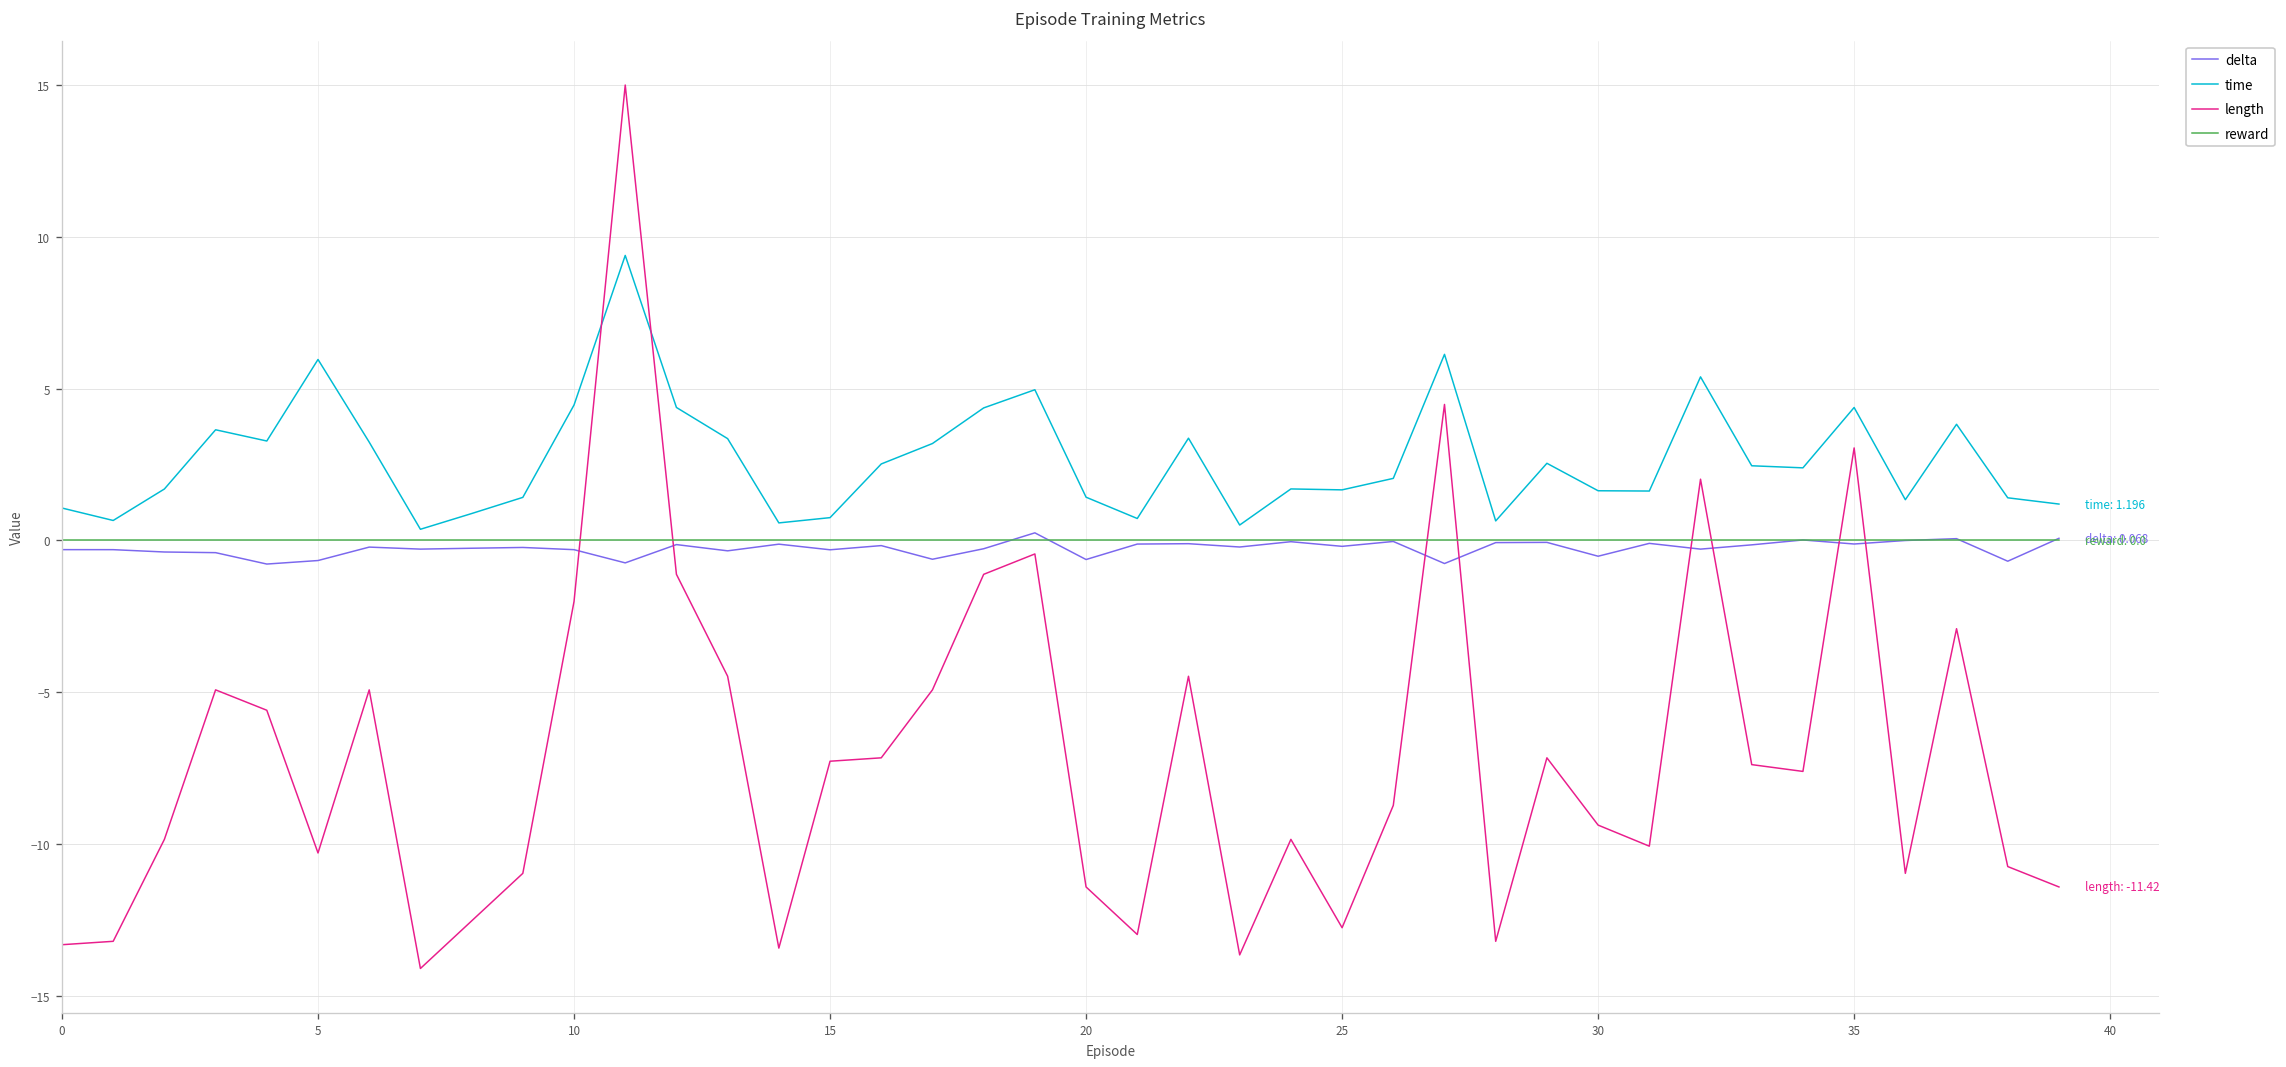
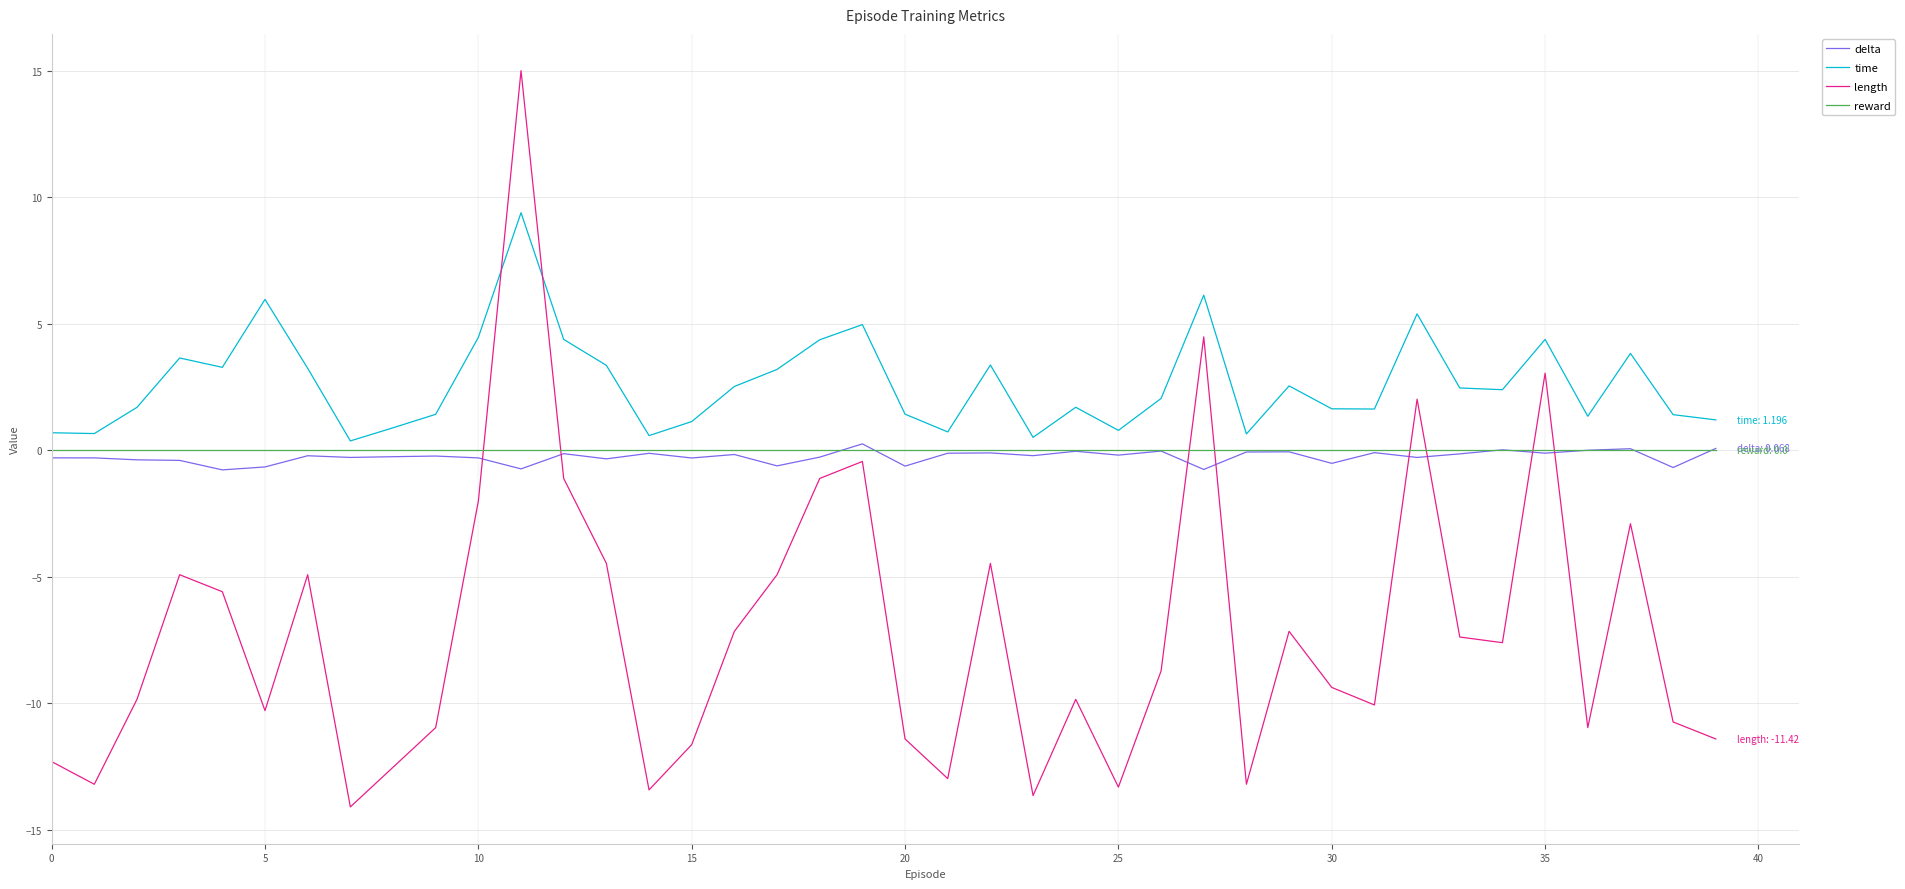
time, 0: 1.1 -> 0.7
length, 0: -13.3 -> -12.3
time, 15: 0.7 -> 1.1
length, 15: -7.3 -> -11.6
time, 25: 1.7 -> 0.8
length, 25: -12.8 -> -13.3
